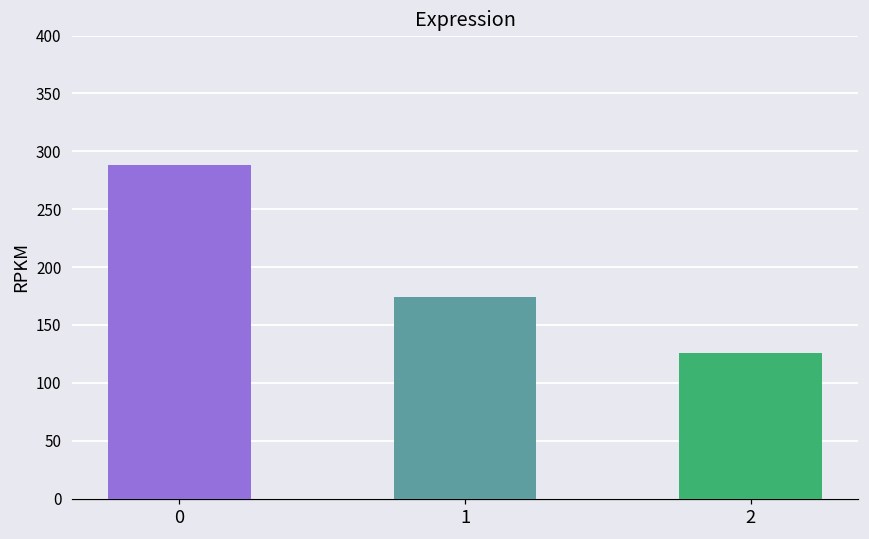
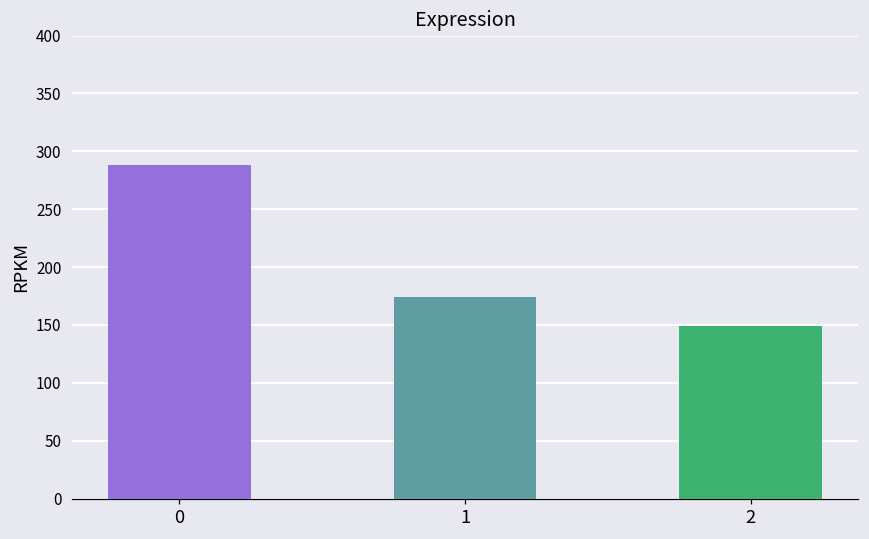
2: 126 -> 149
